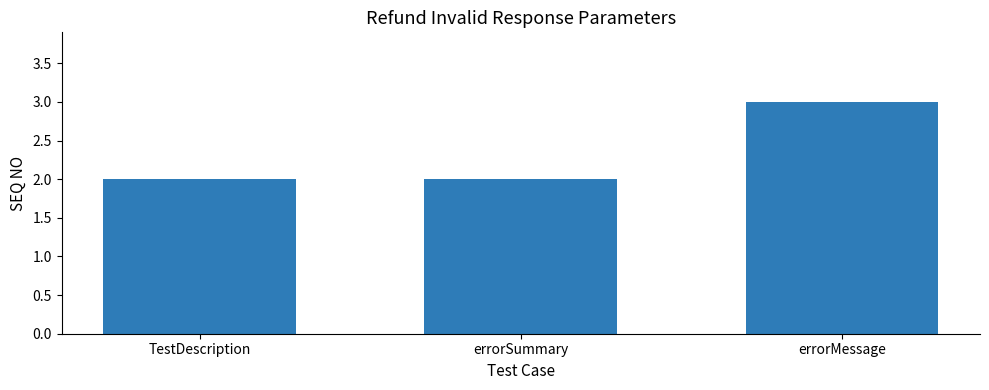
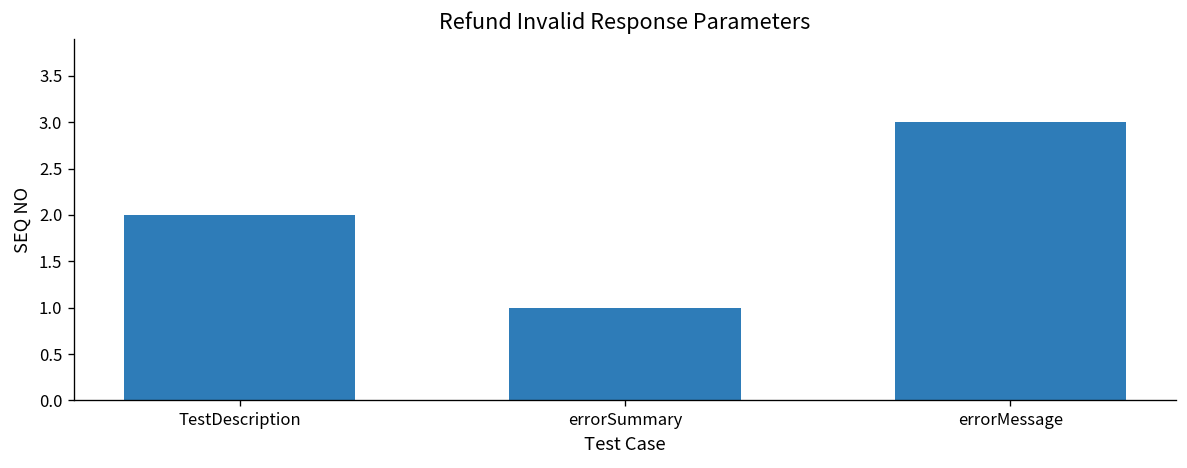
errorSummary: 2 -> 1
